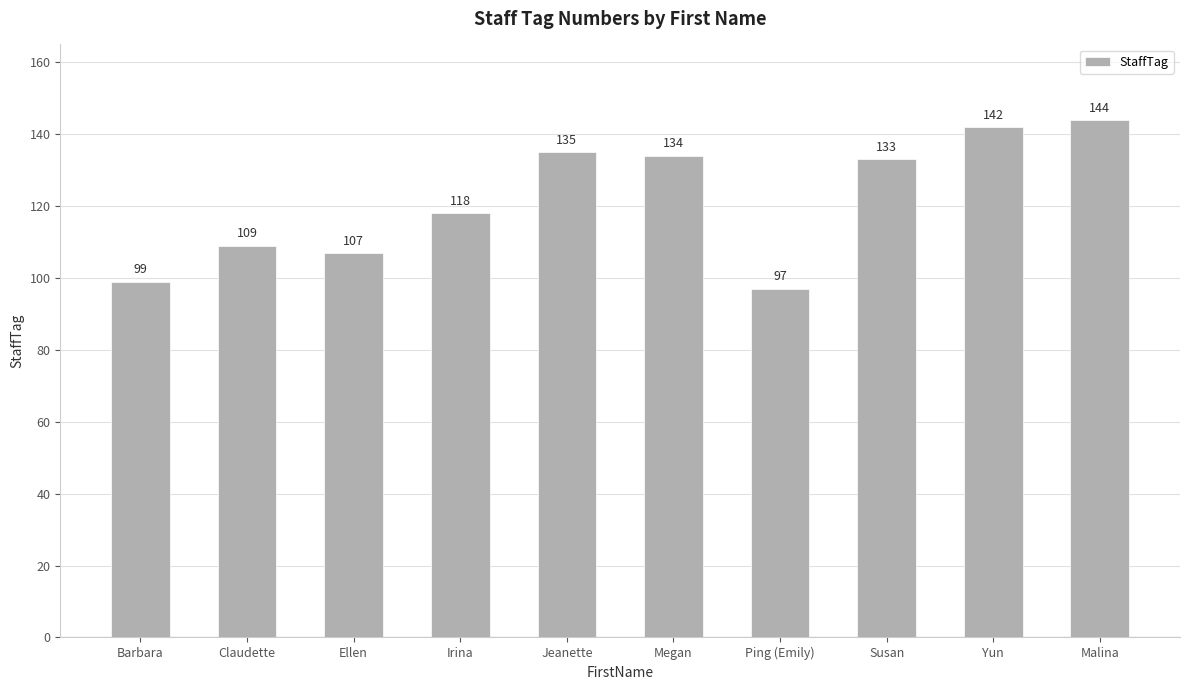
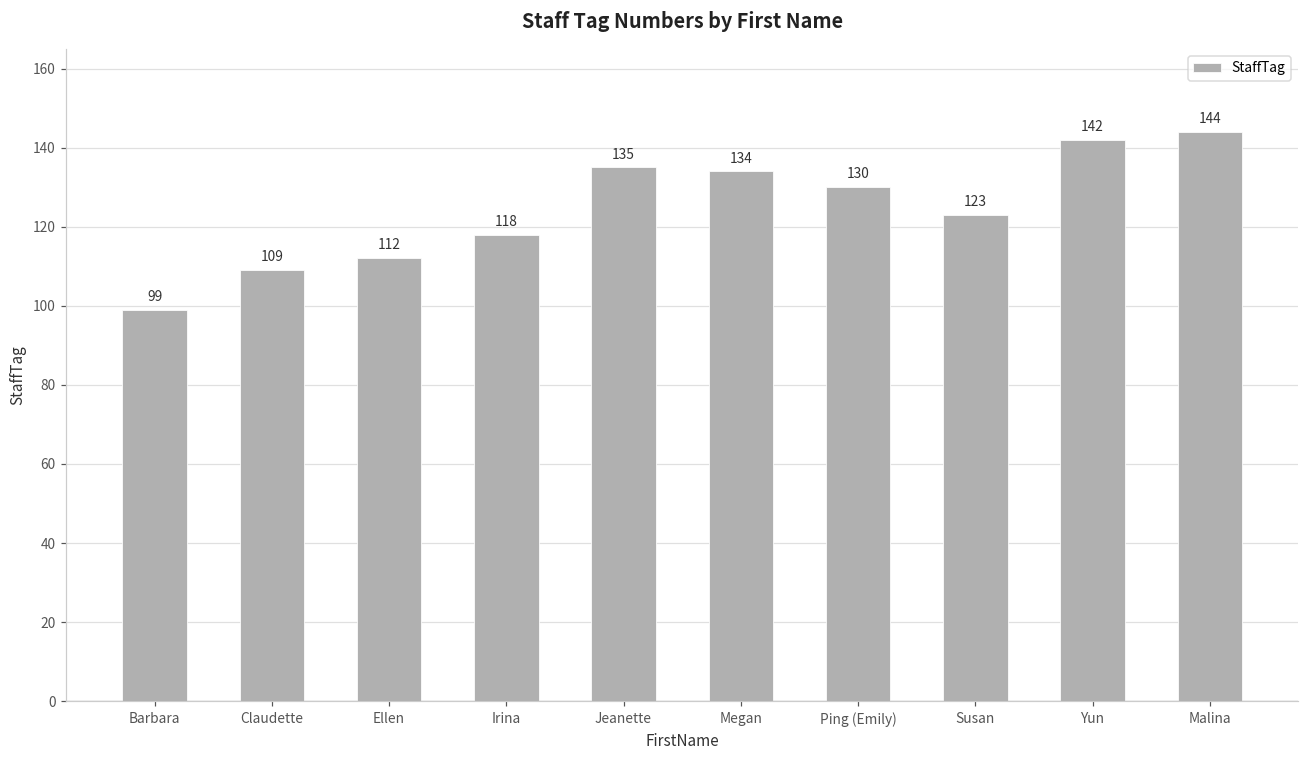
Ellen: 107 -> 112
Ping (Emily): 97 -> 130
Susan: 133 -> 123
